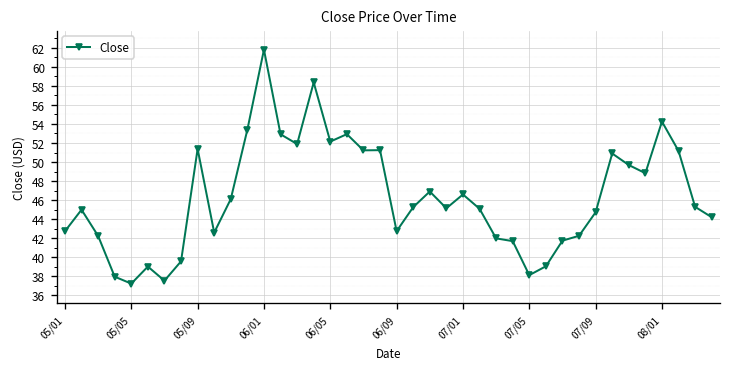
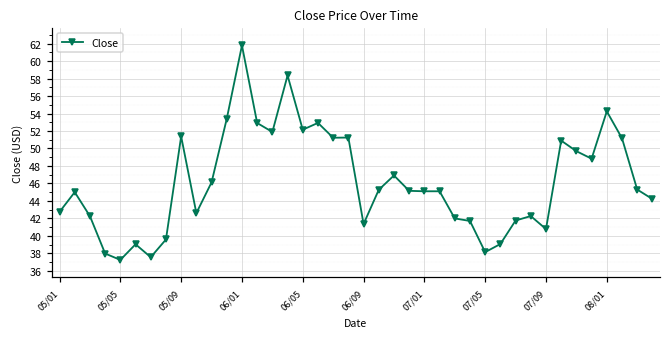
06/09: 43 -> 41
07/01: 47 -> 45
07/09: 45 -> 41
